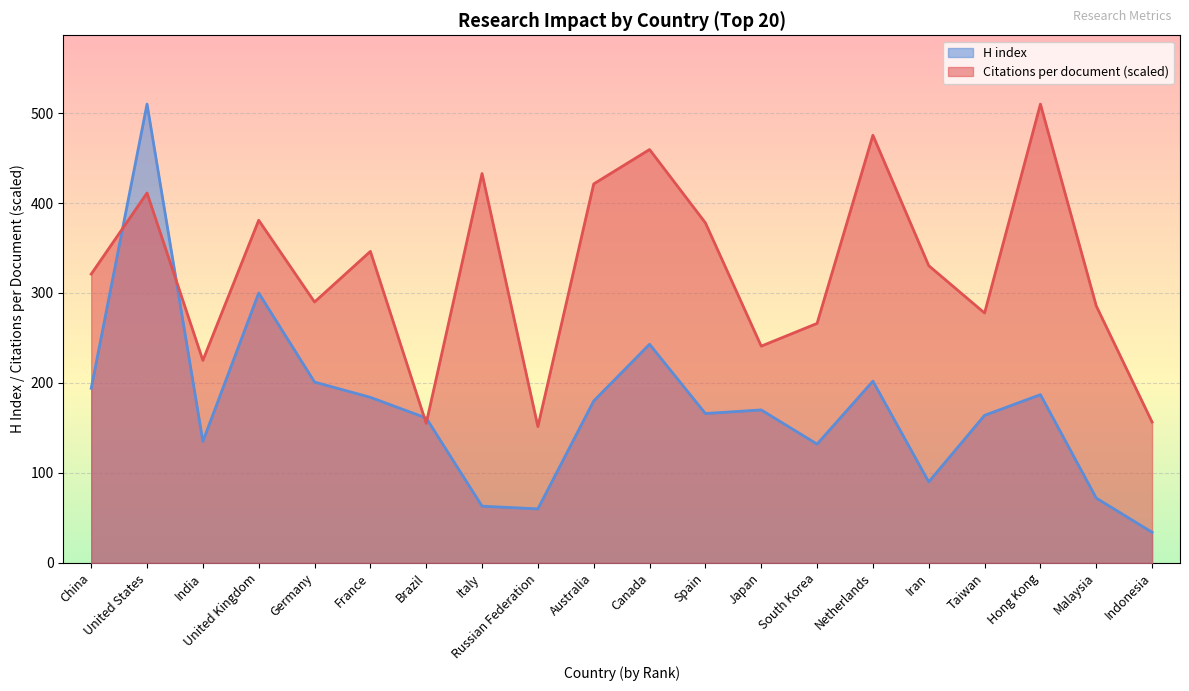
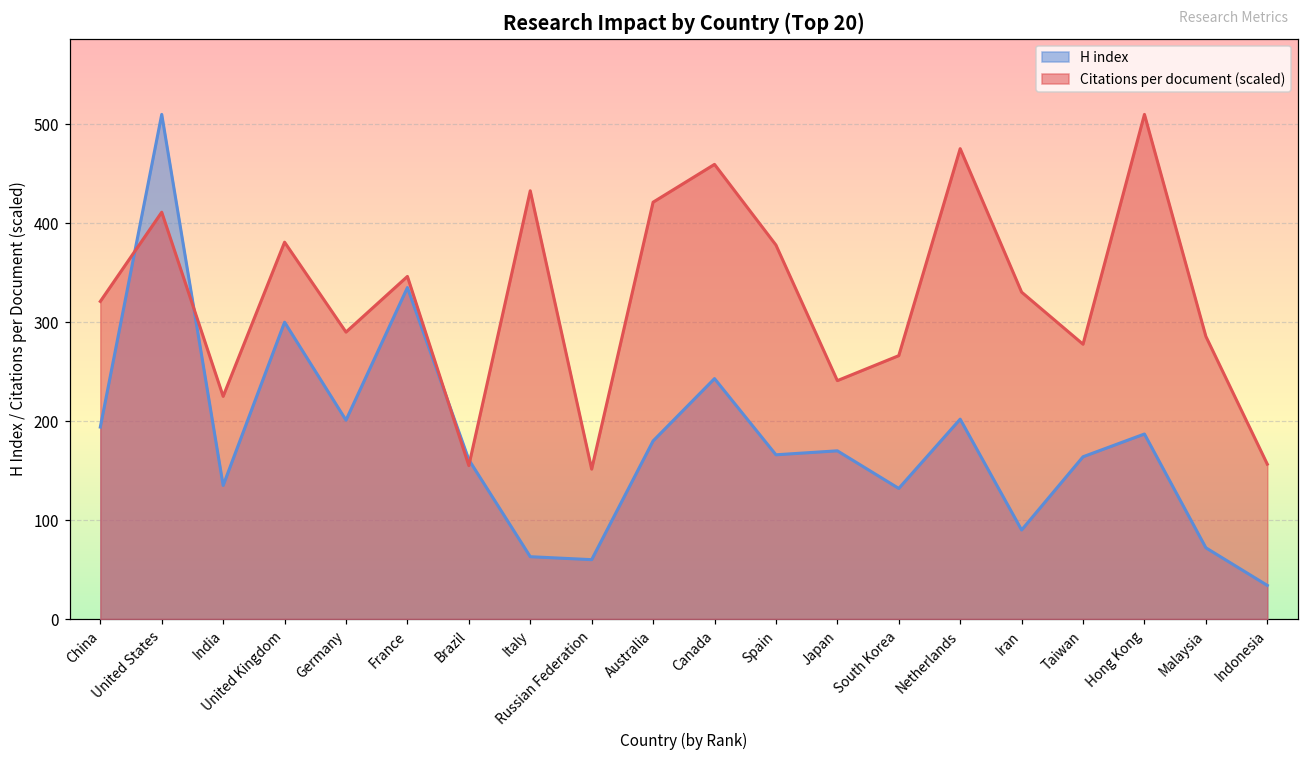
H index, France: 180 -> 340
